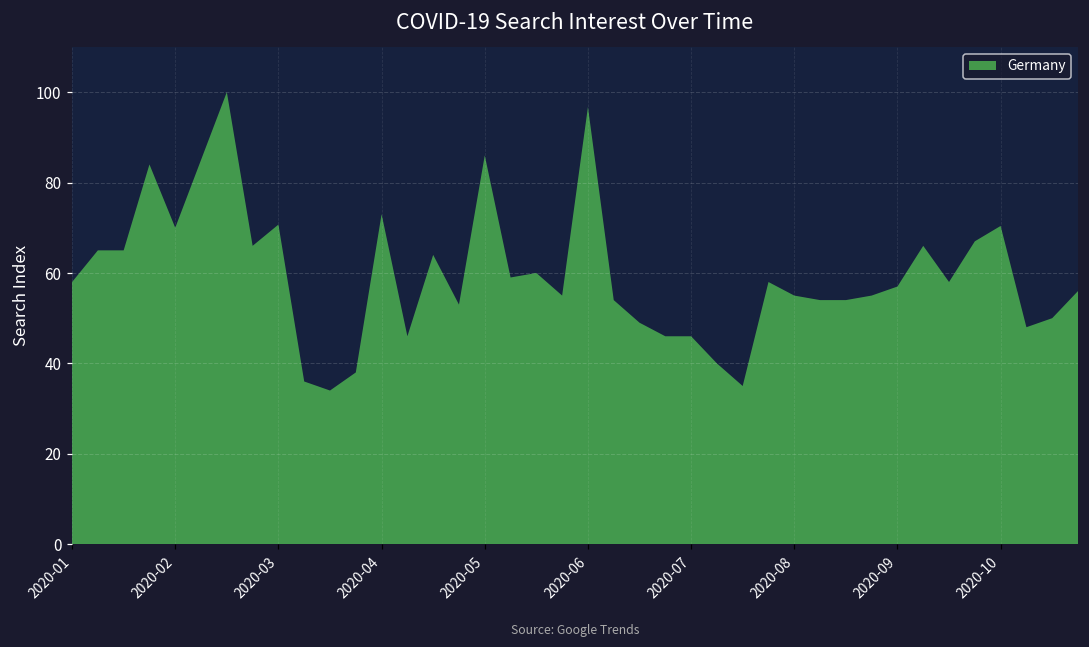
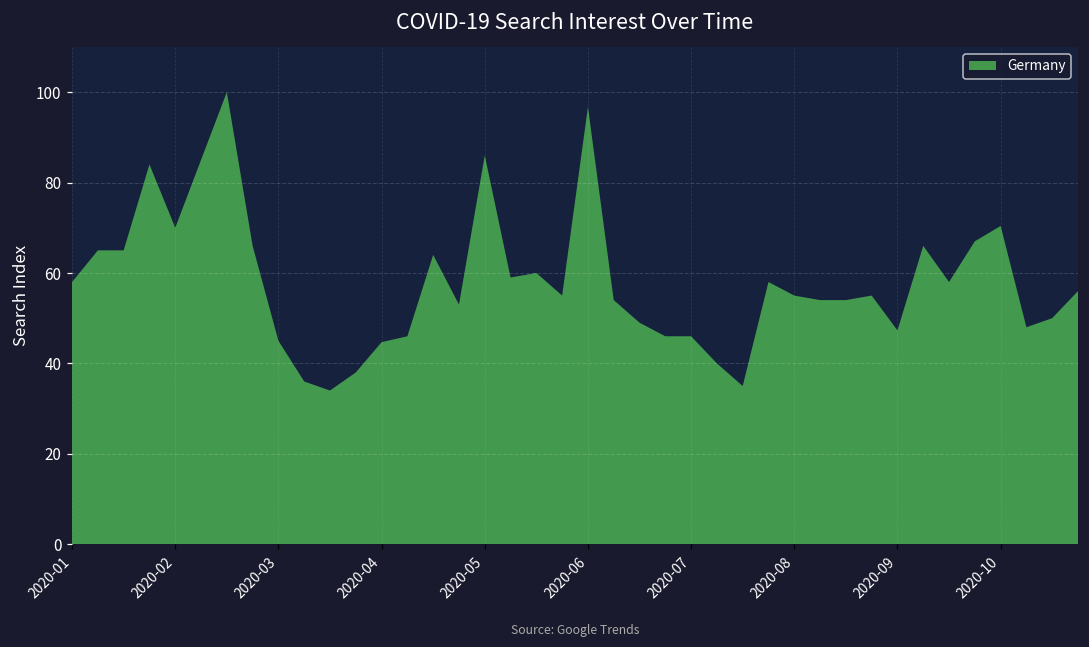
2020-03: 71 -> 45
2020-04: 73 -> 45
2020-09: 57 -> 47
